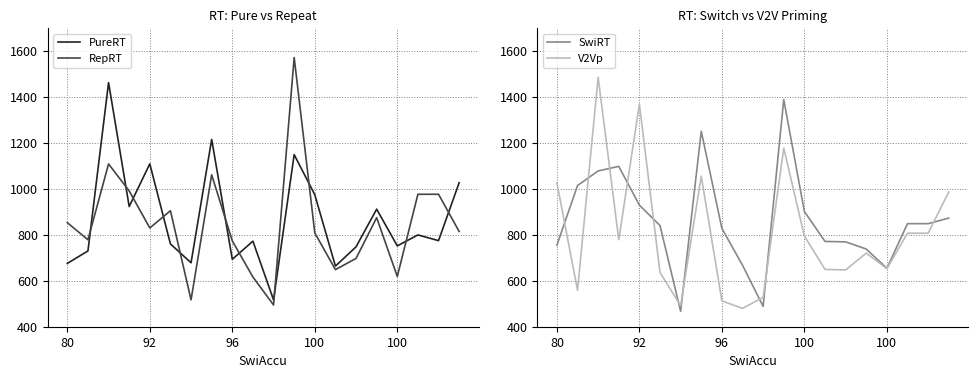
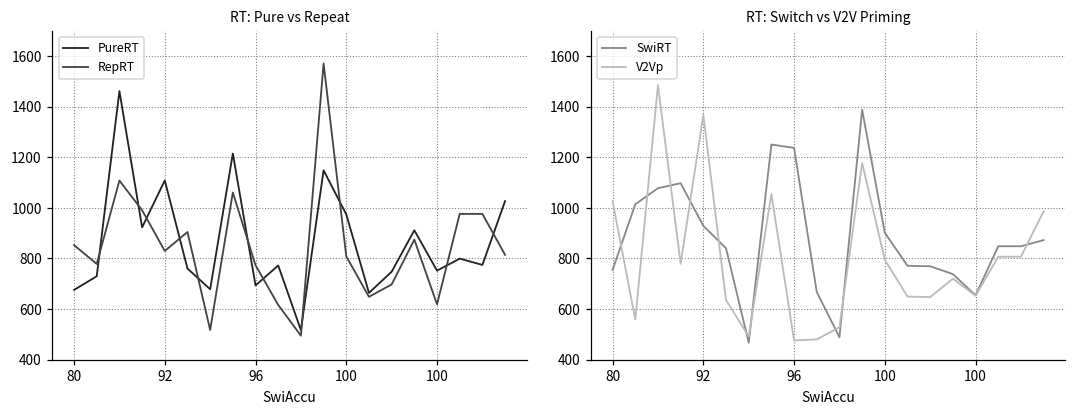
RT: Switch vs V2V Priming, SwiRT, 96: 830 -> 1240
RT: Switch vs V2V Priming, V2Vp, 96: 510 -> 480
